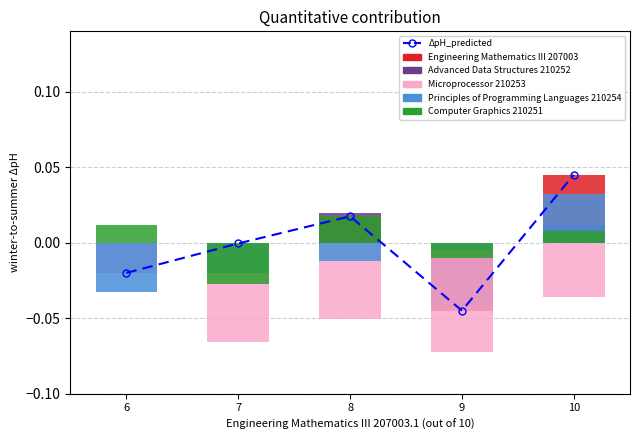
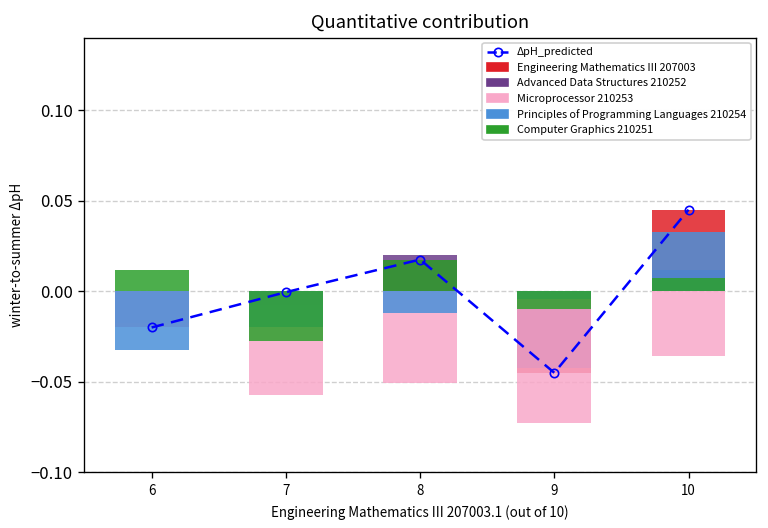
Microprocessor 210253, 7: -0.066 -> -0.058
